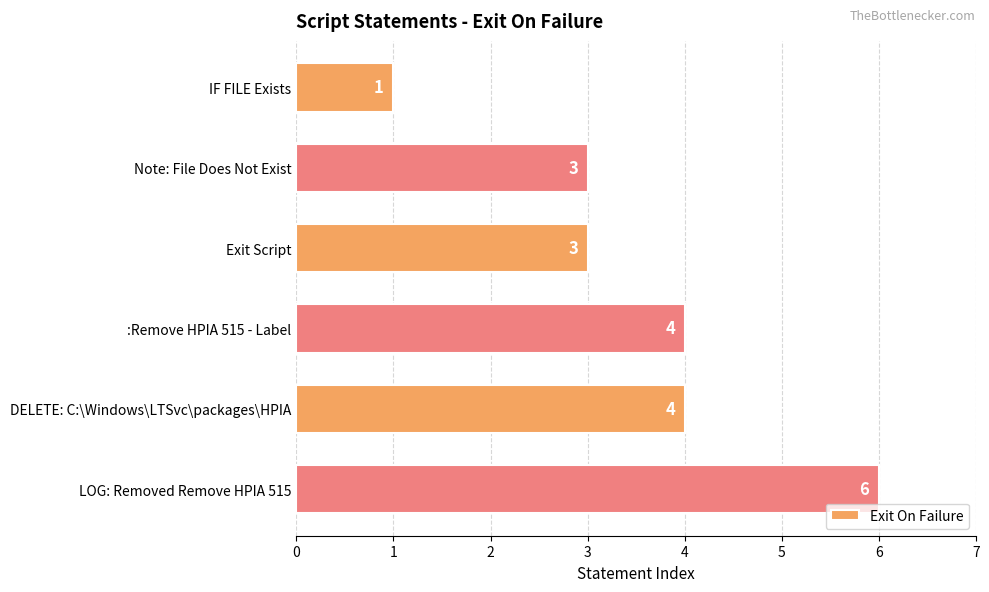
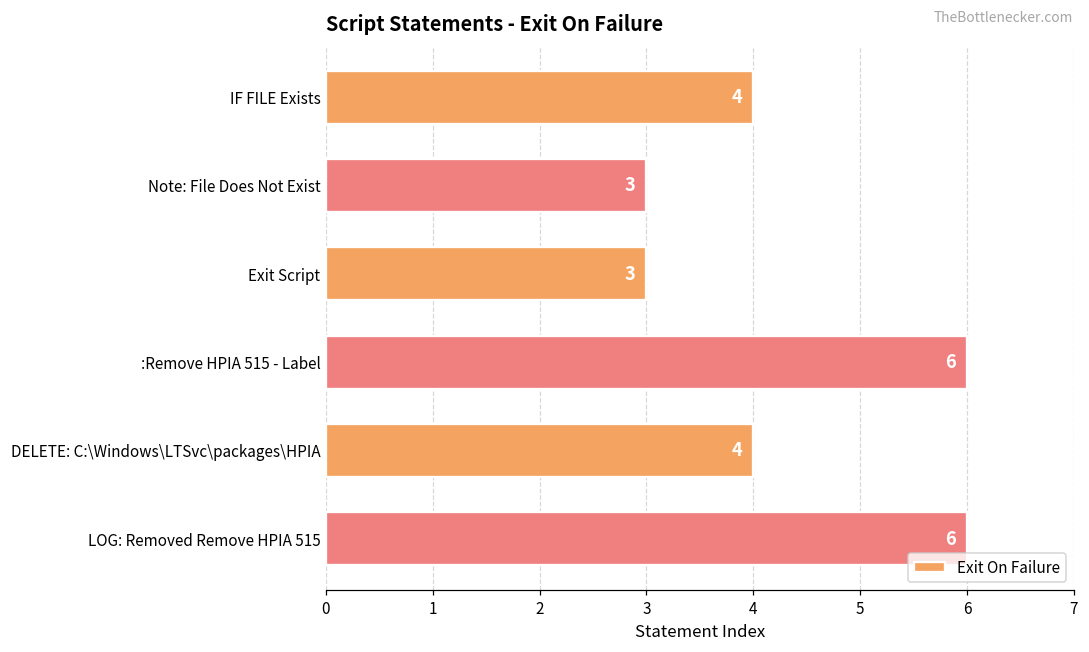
IF FILE Exists: 1 -> 4
:Remove HPIA 515 - Label: 4 -> 6
